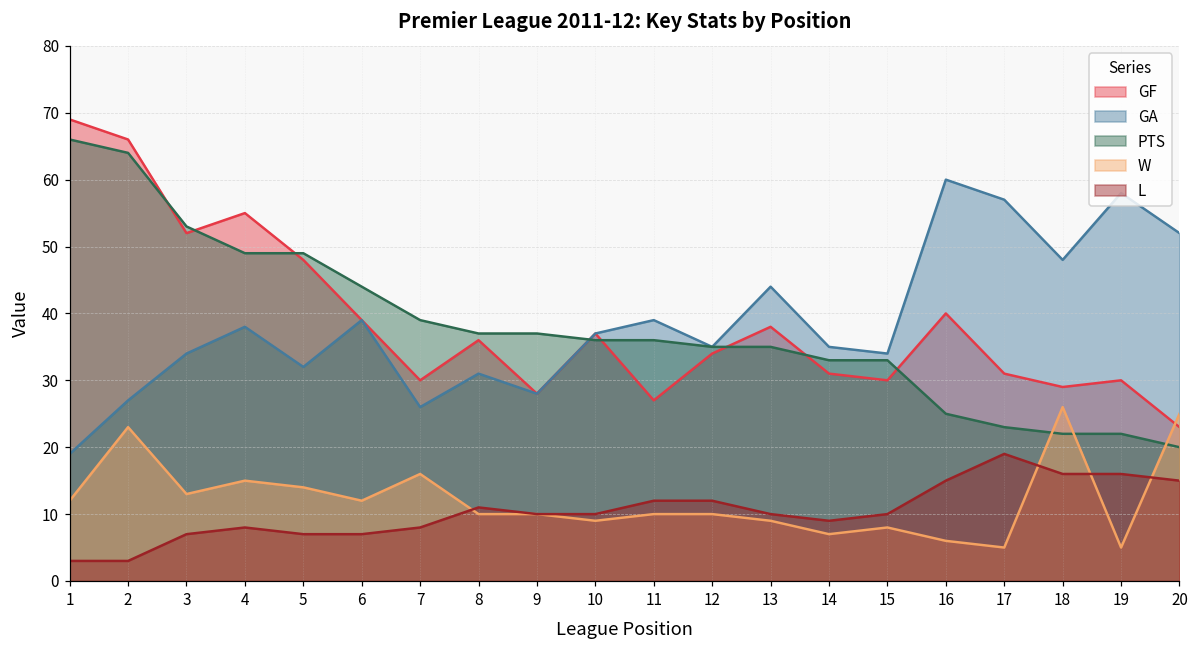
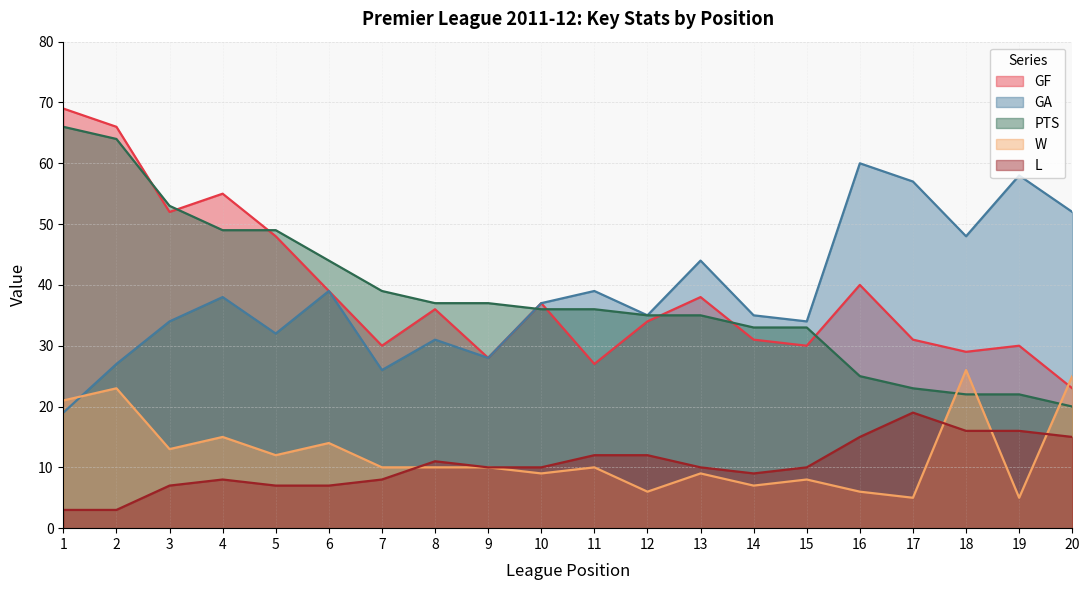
W, 1: 12 -> 21
W, 5: 14 -> 12
W, 6: 12 -> 14
W, 7: 16 -> 10
W, 12: 10 -> 6
